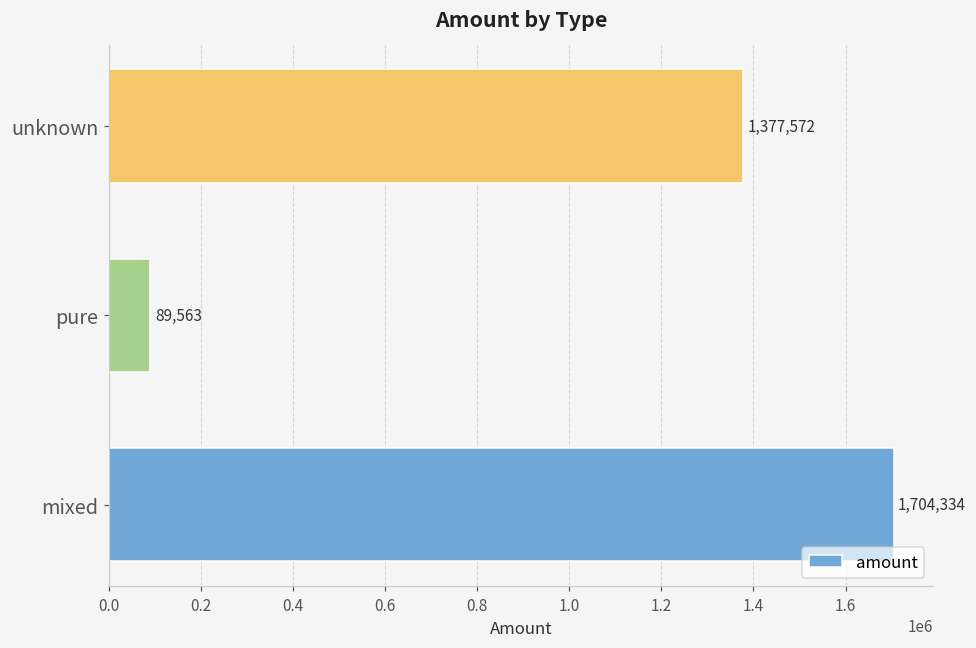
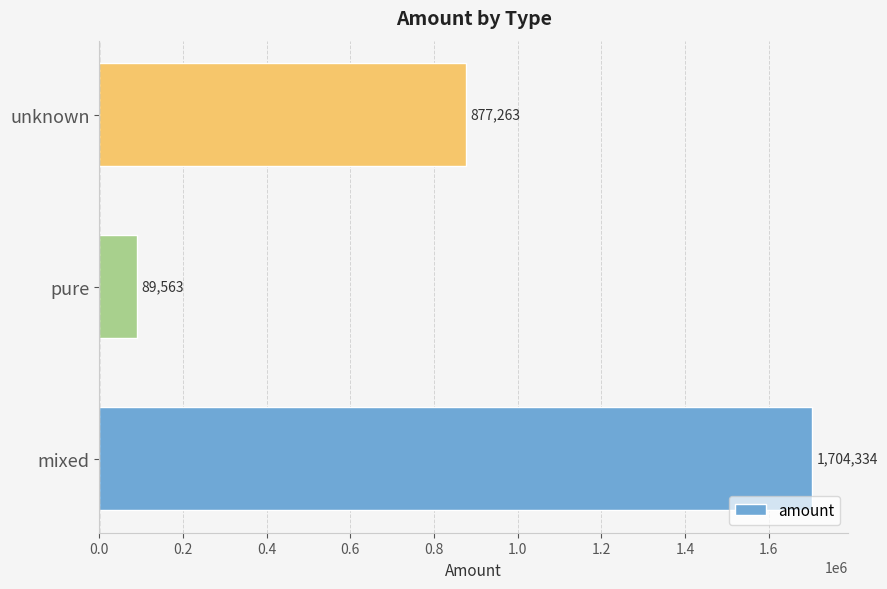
unknown: 1,377,572 -> 877,263
